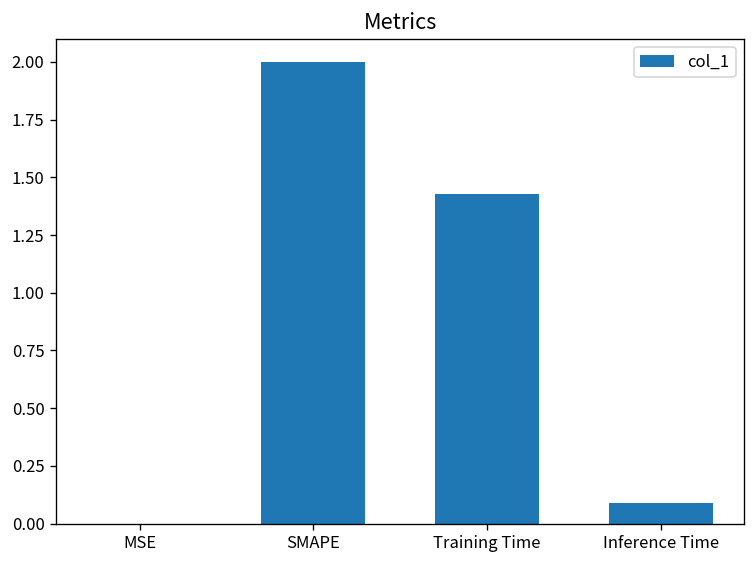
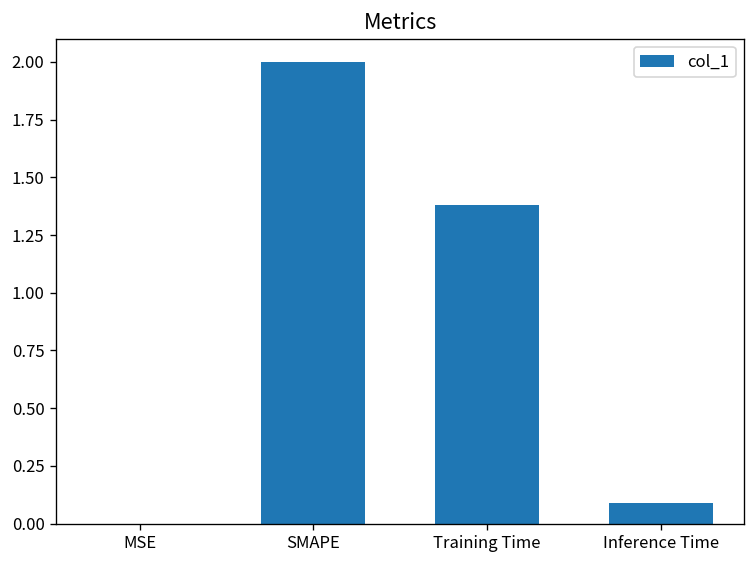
Training Time: 1.43 -> 1.38
